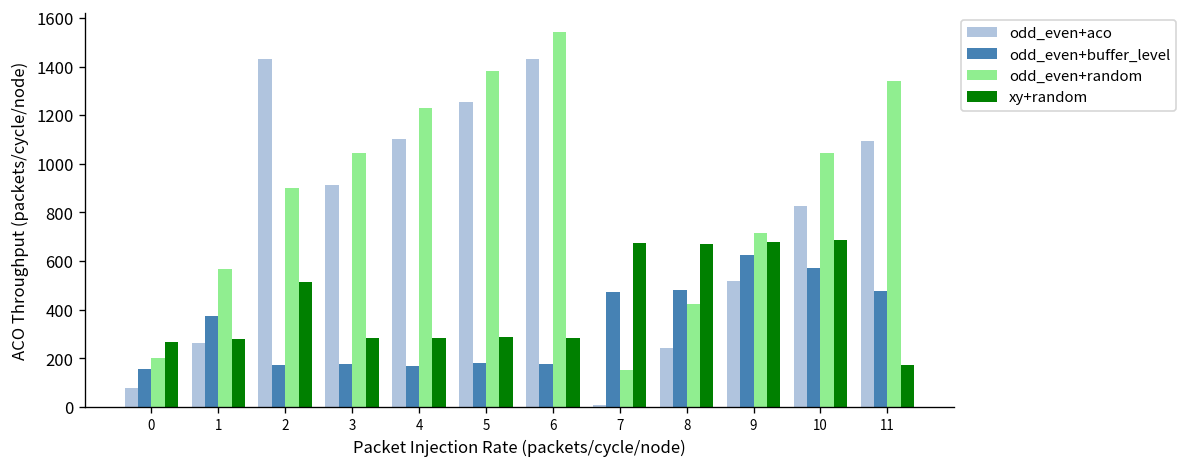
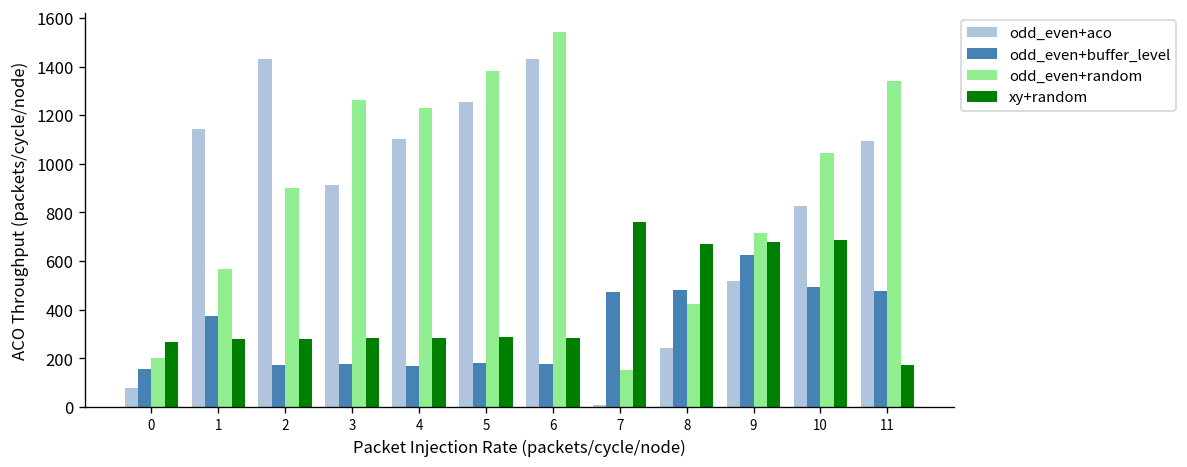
odd_even+aco, 1: 260 -> 1140
xy+random, 2: 520 -> 280
odd_even+random, 3: 1040 -> 1260
xy+random, 7: 680 -> 760
odd_even+buffer_level, 10: 570 -> 490
